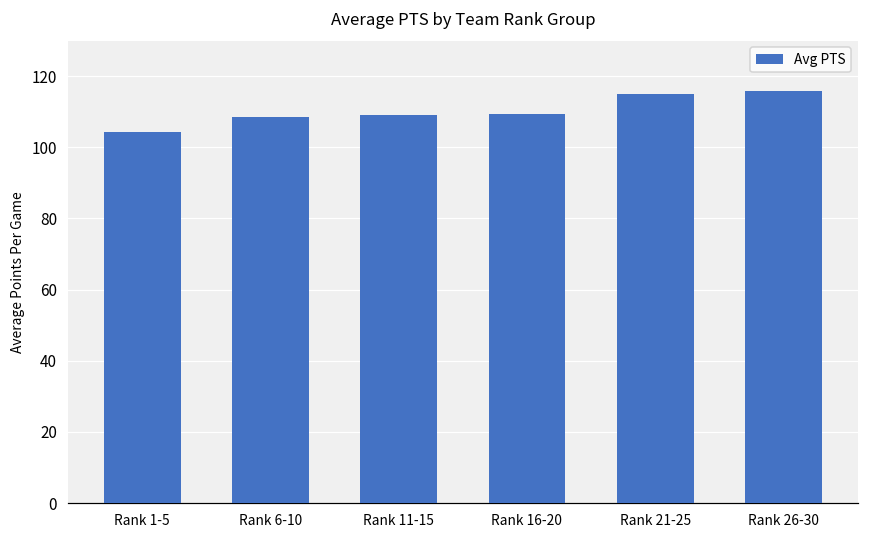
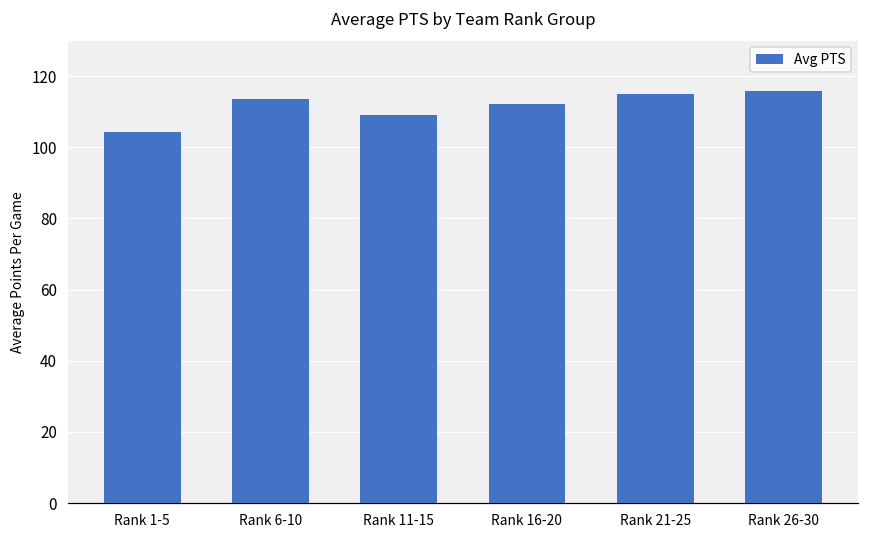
Rank 6-10: 109 -> 114
Rank 16-20: 109 -> 112
